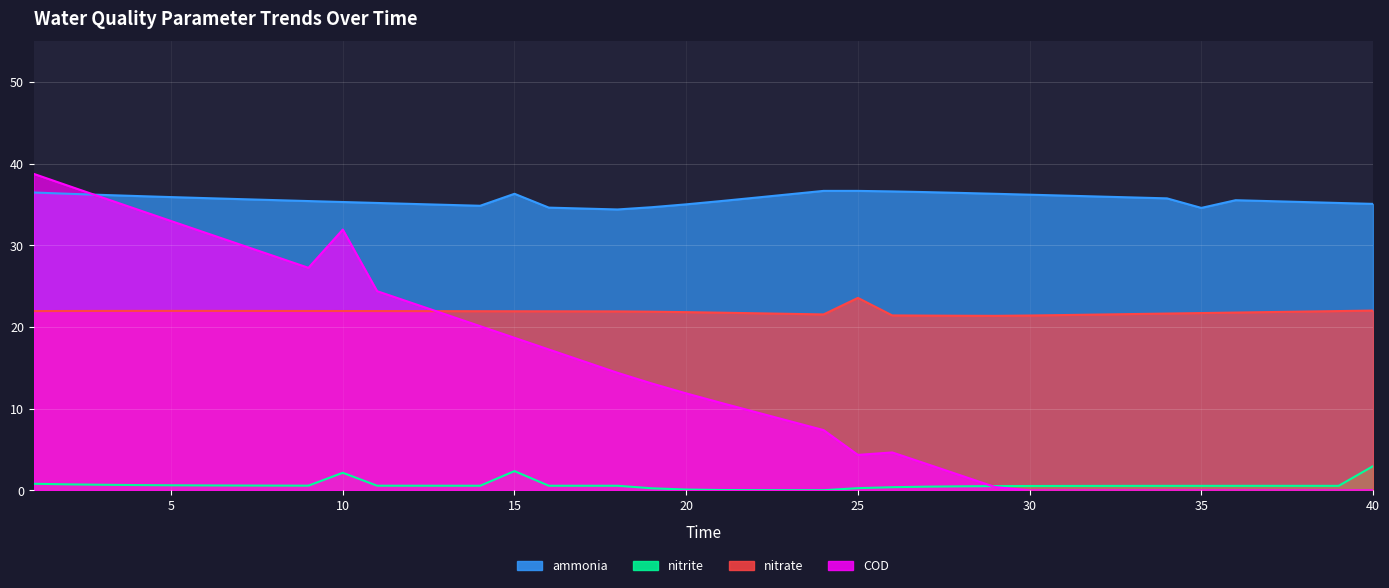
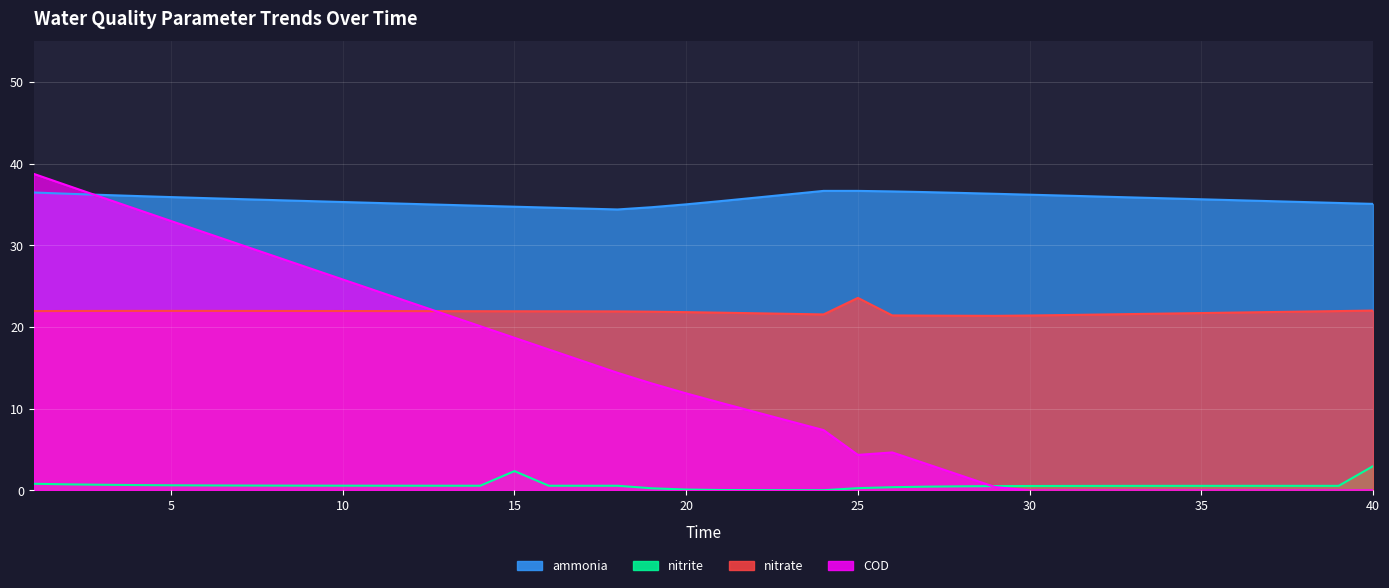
nitrite, 10: 2 -> 1
COD, 10: 32 -> 26
ammonia, 15: 36 -> 35
ammonia, 35: 35 -> 36
